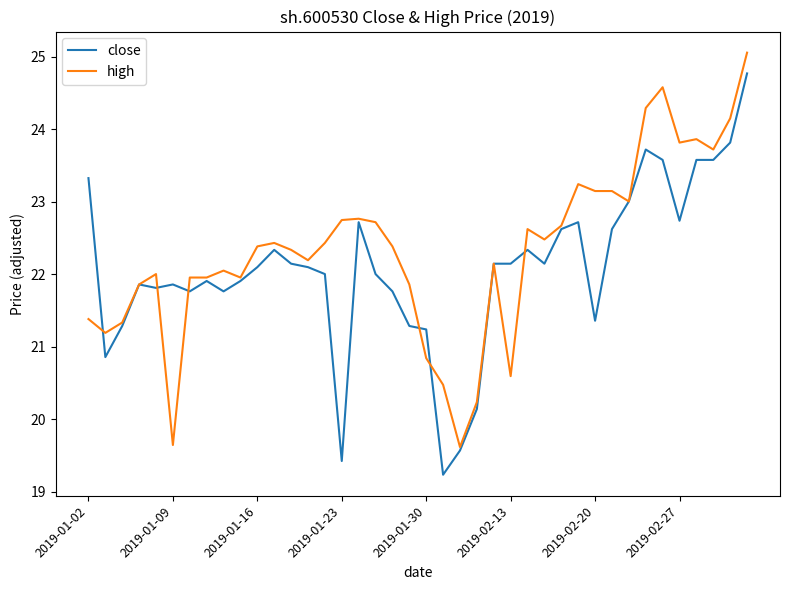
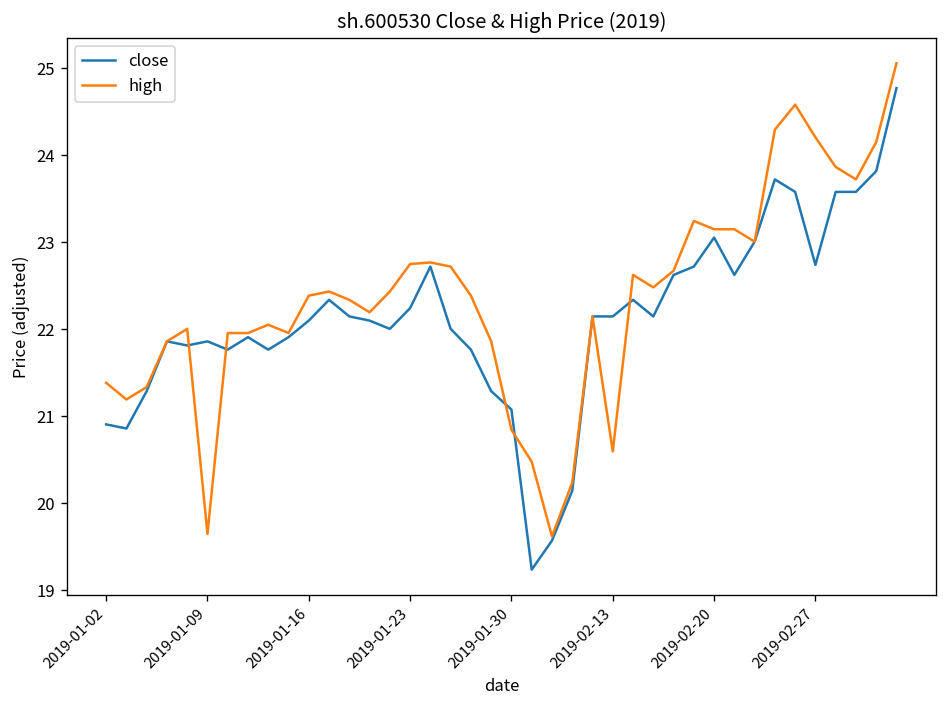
close, 2019-01-02: 23.3 -> 20.9
close, 2019-01-23: 19.4 -> 22.2
close, 2019-01-30: 21.2 -> 21.1
close, 2019-02-20: 21.4 -> 23.1
high, 2019-02-27: 23.8 -> 24.2
